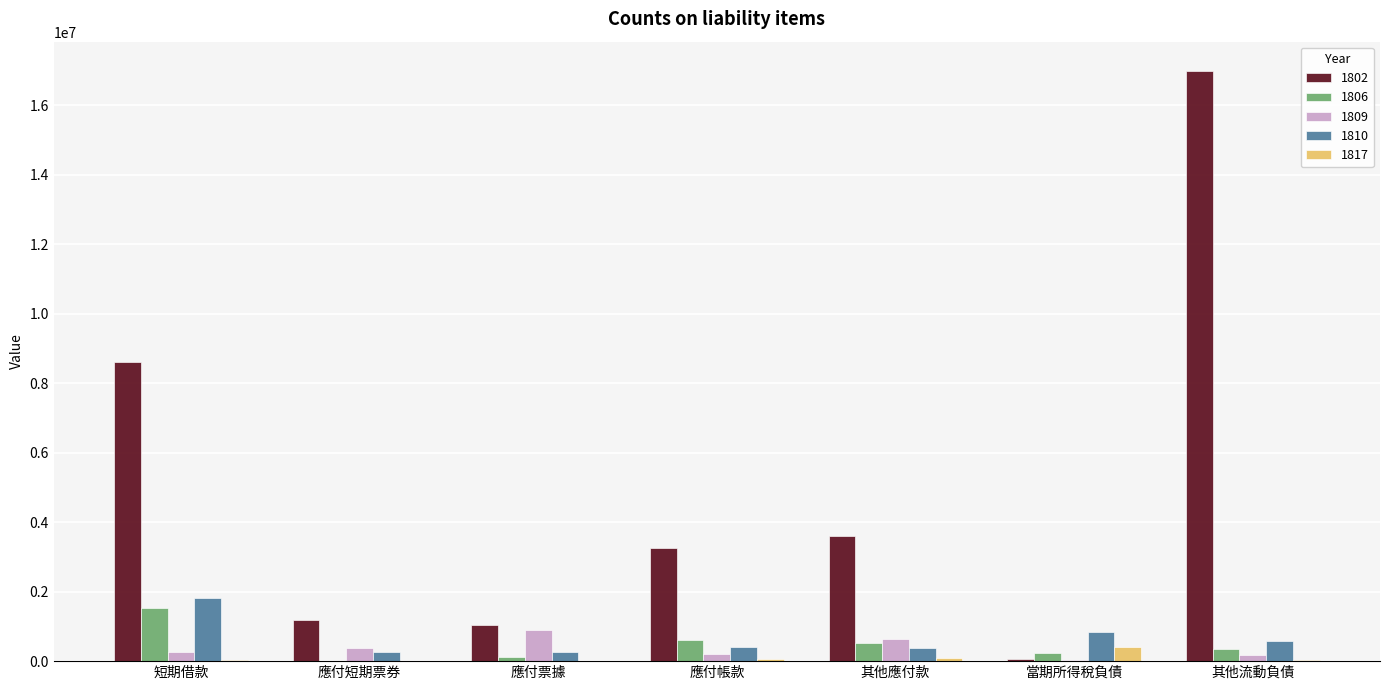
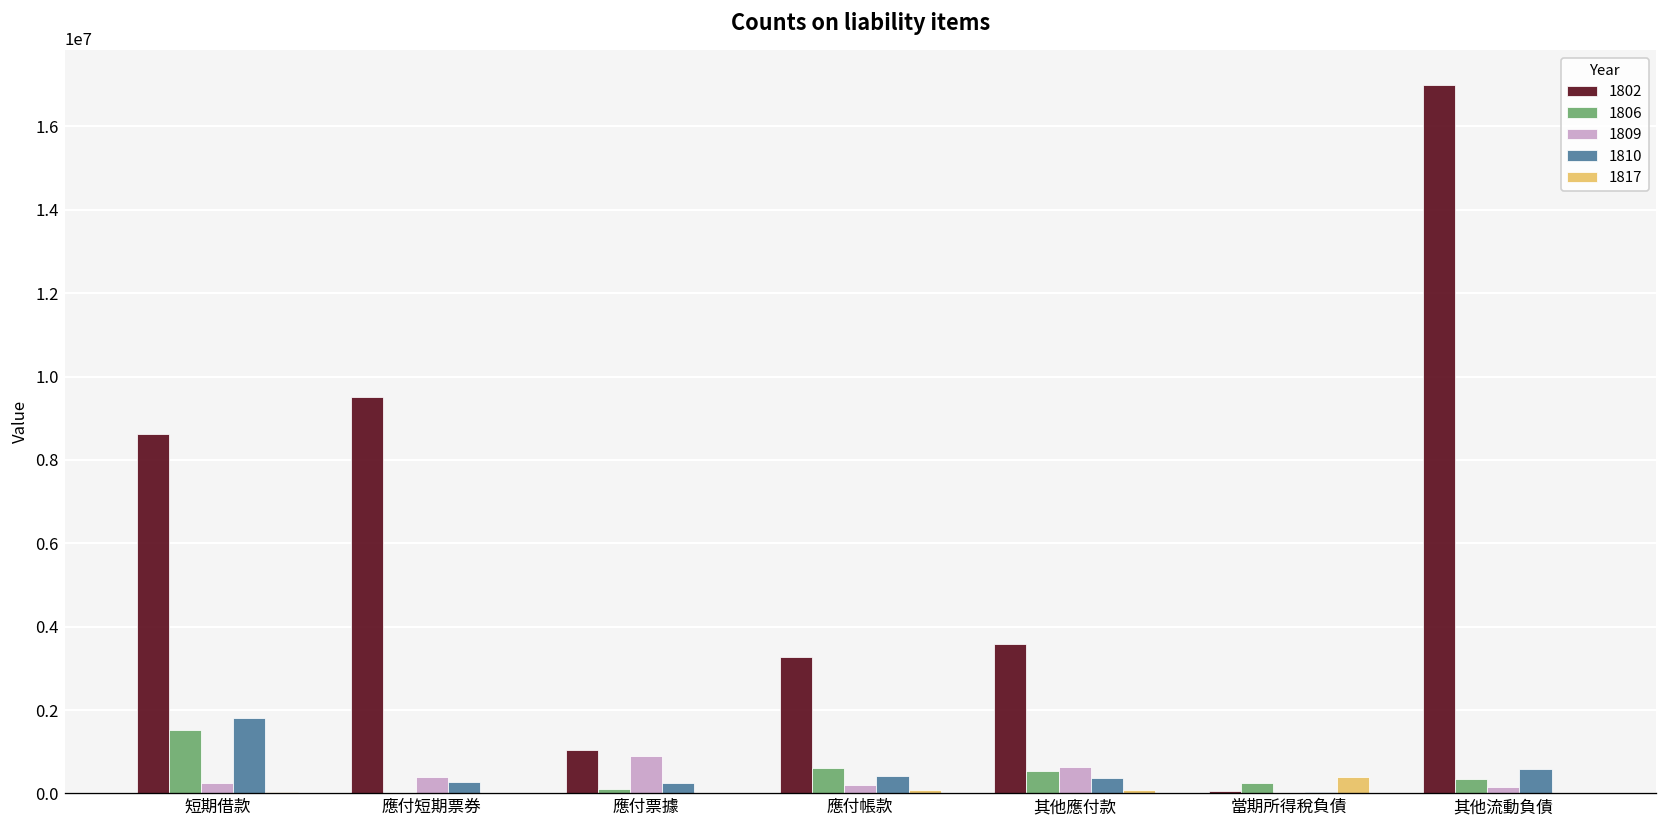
1802, 應付短期票券: 1200000 -> 9500000
1810, 當期所得稅負債: 800000 -> 0
